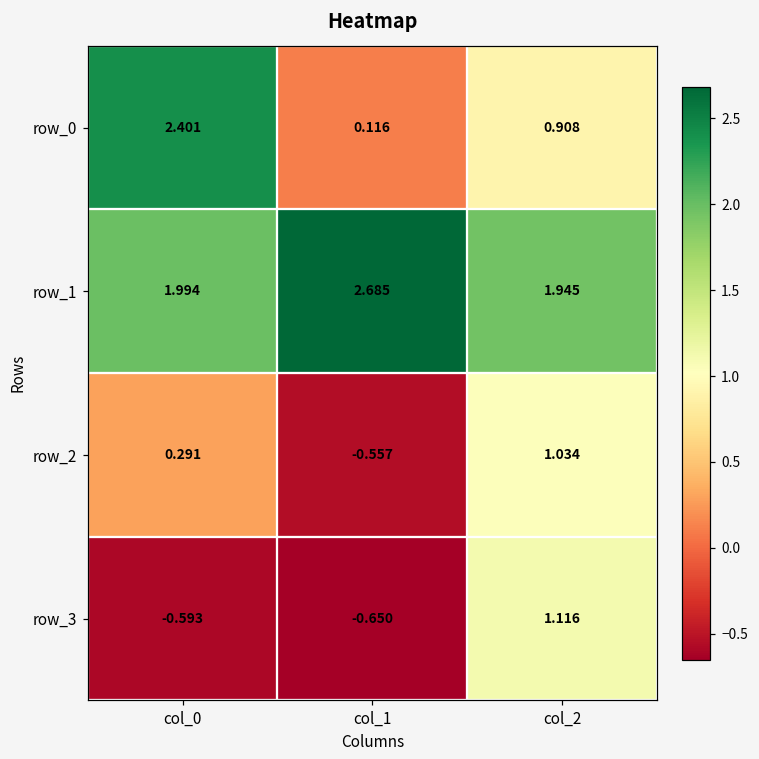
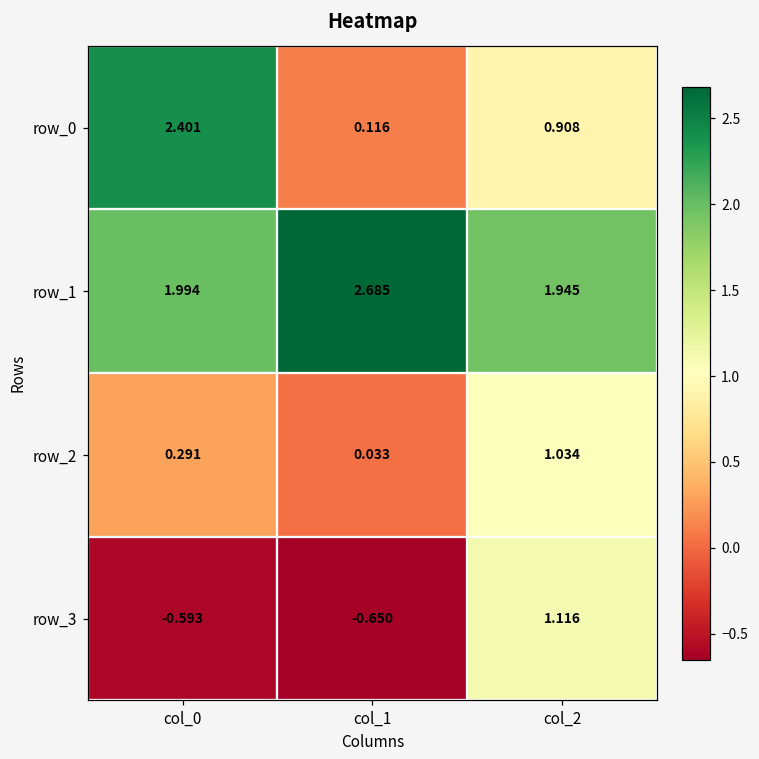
row_2, col_1: -0.557 -> 0.033
